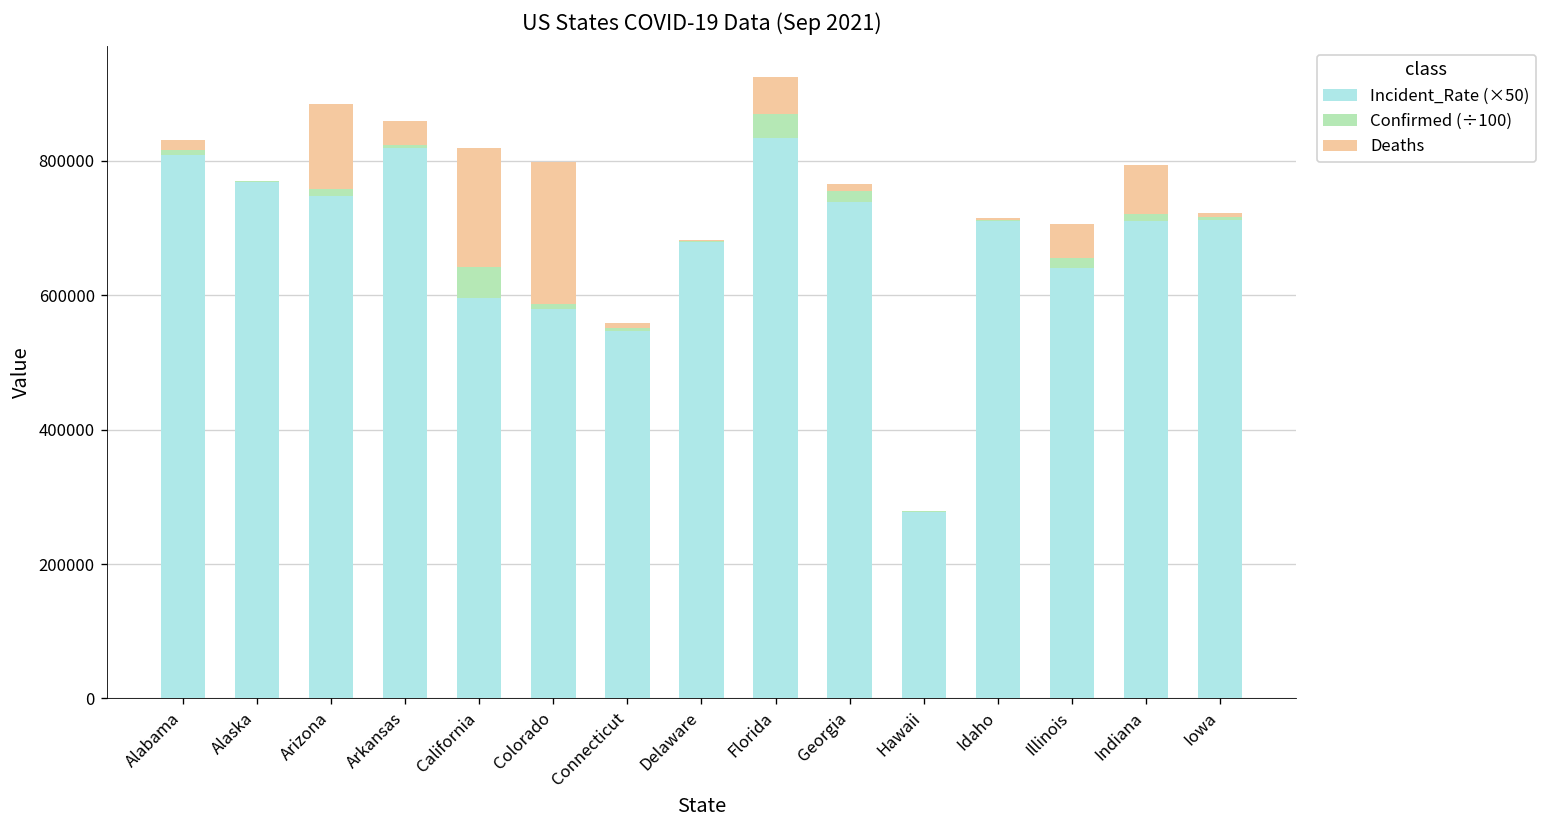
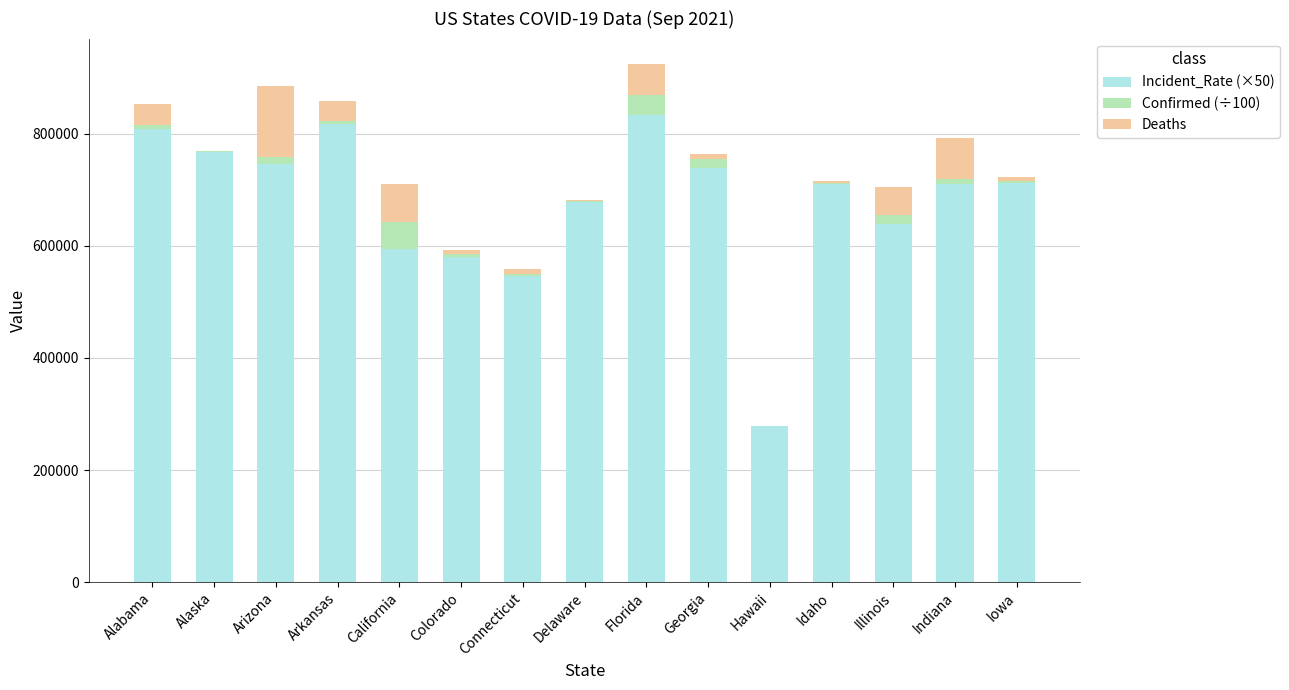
Deaths, Alabama: 10000 -> 40000
Deaths, California: 180000 -> 70000
Deaths, Colorado: 210000 -> 10000
